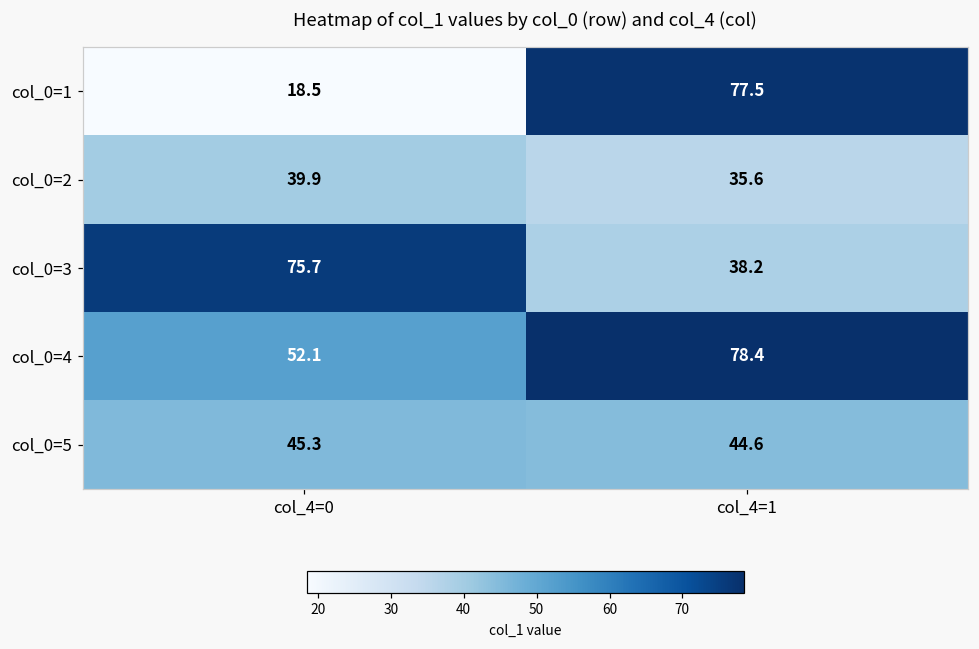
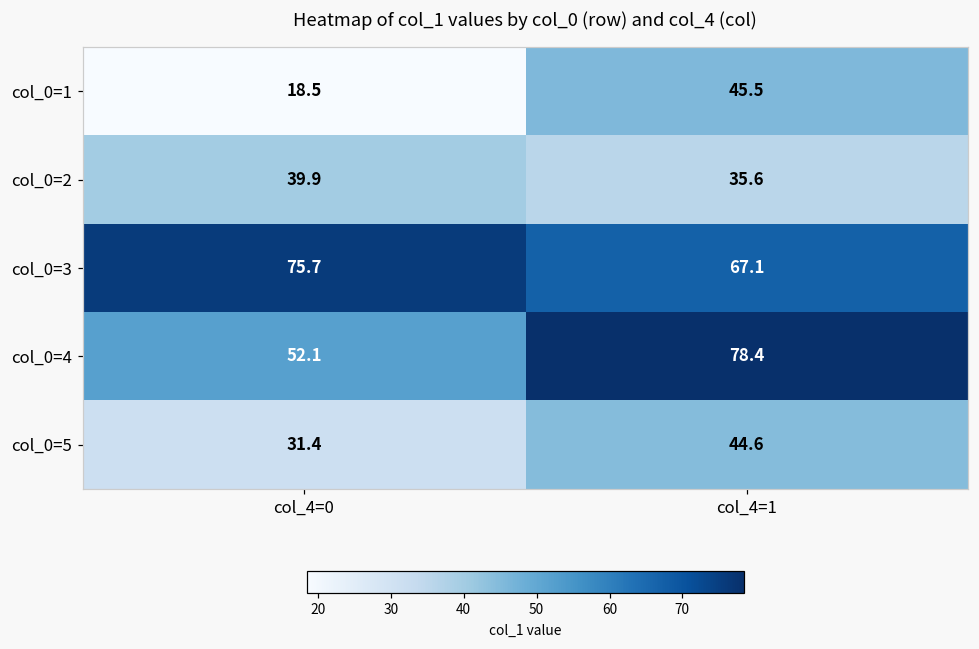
col_0=1, col_4=1: 77.5 -> 45.5
col_0=3, col_4=1: 38.2 -> 67.1
col_0=5, col_4=0: 45.3 -> 31.4
